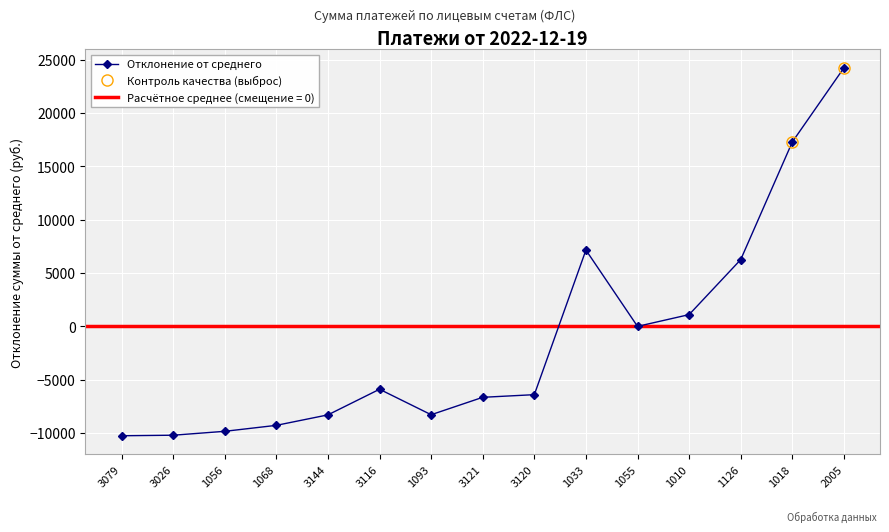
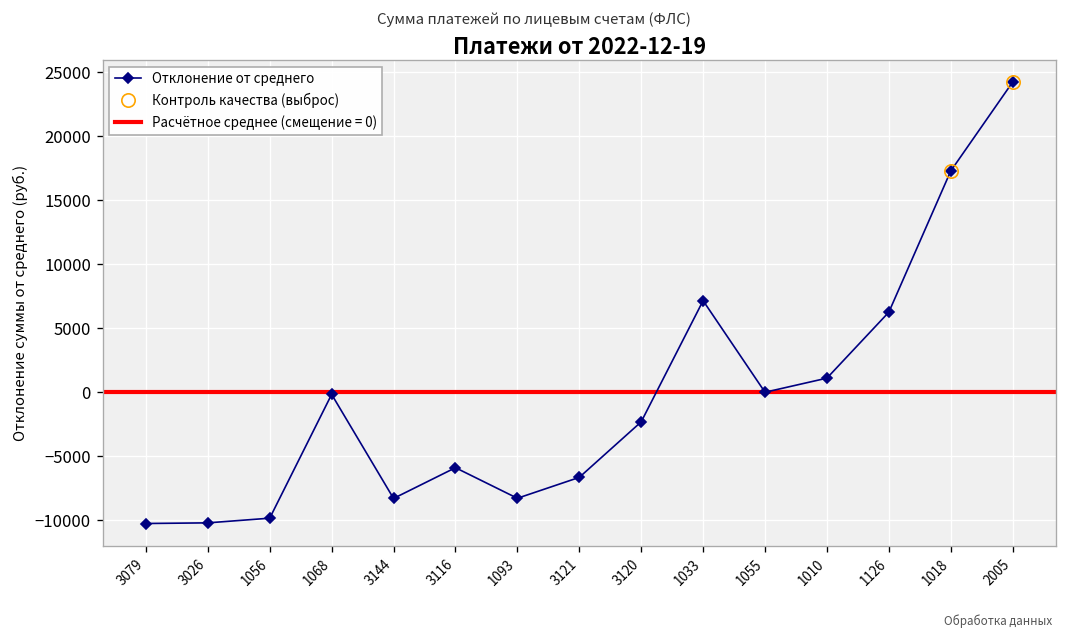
Отклонение от среднего, 1068: -9300 -> -200
Отклонение от среднего, 3120: -6400 -> -2300
